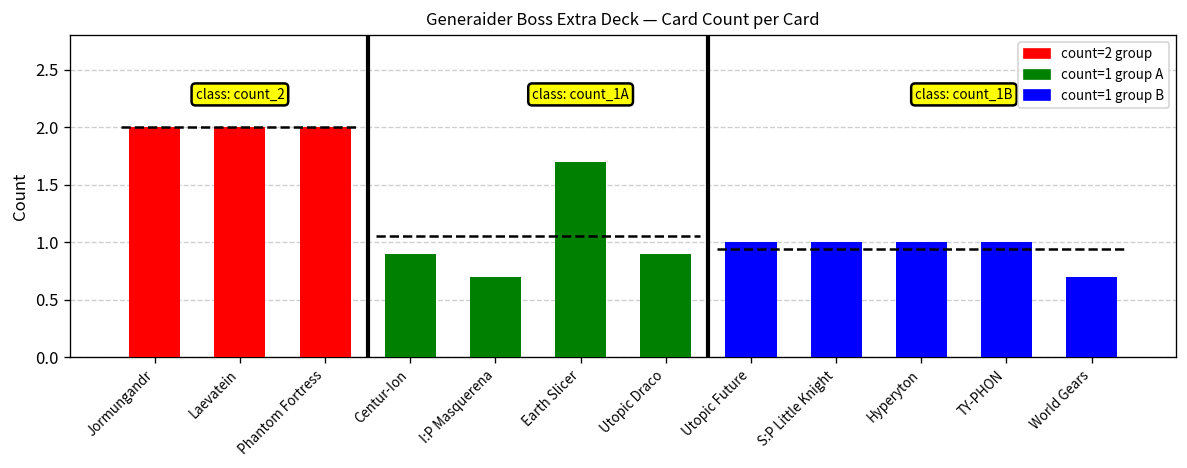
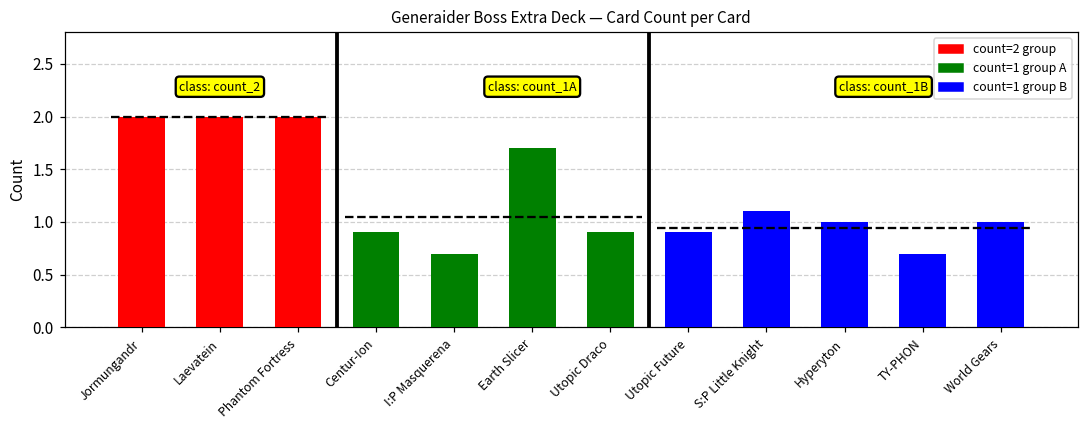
Utopic Future: 1.0 -> 0.9
S:P Little Knight: 1.0 -> 1.1
TY-PHON: 1.0 -> 0.7
World Gears: 0.7 -> 1.0
